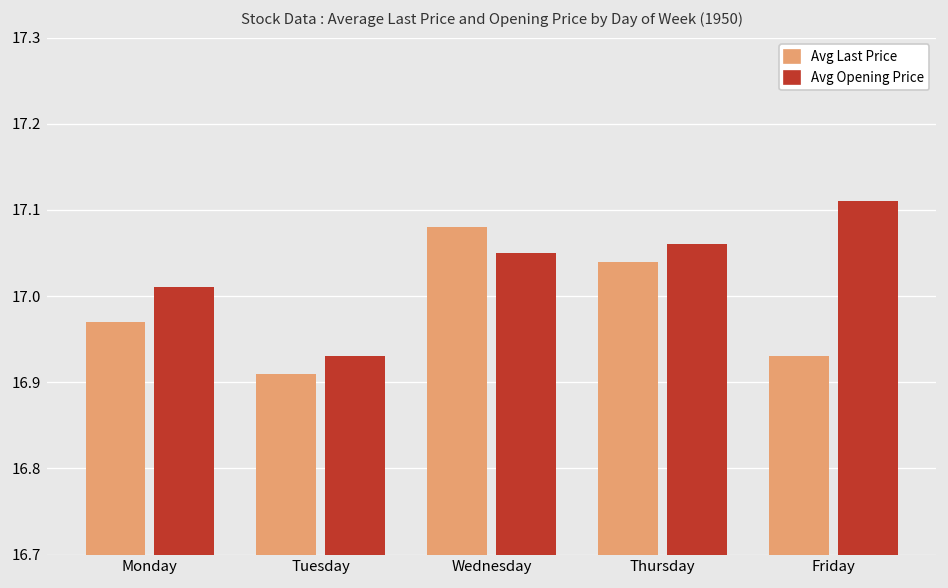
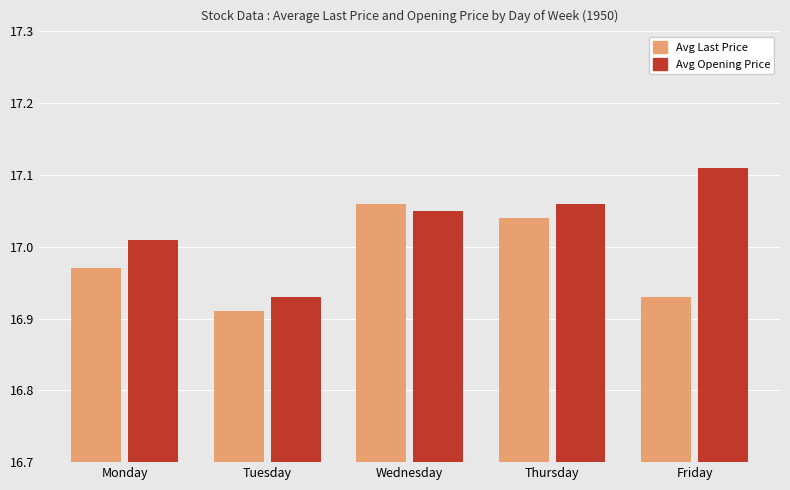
Avg Last Price, Wednesday: 17.08 -> 17.06
